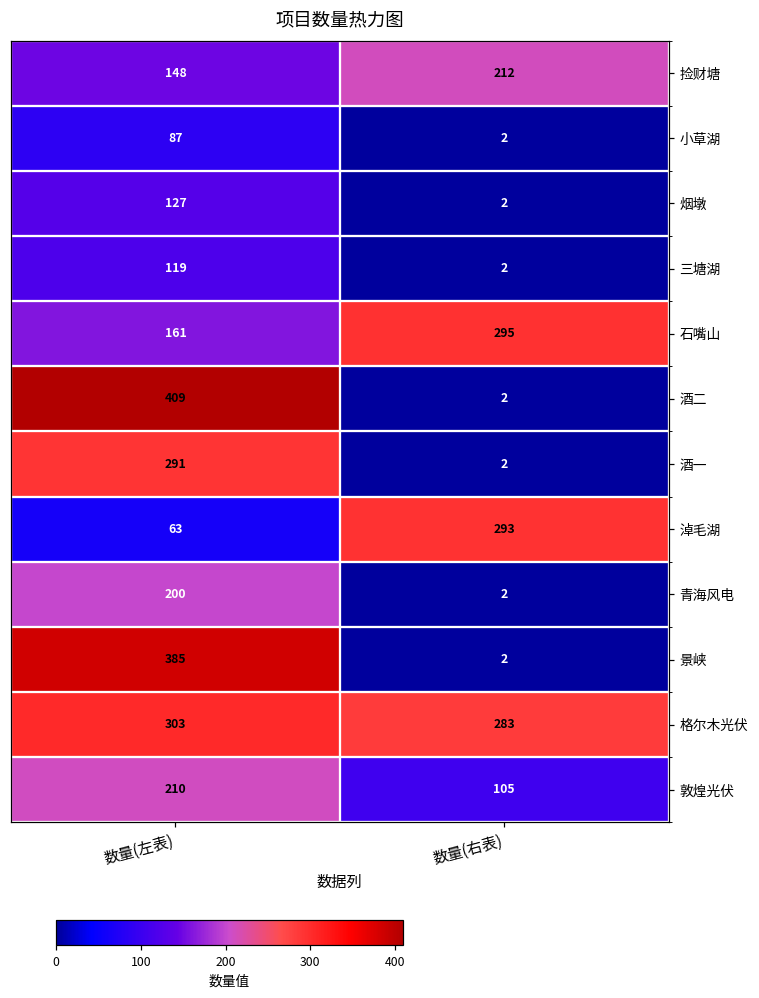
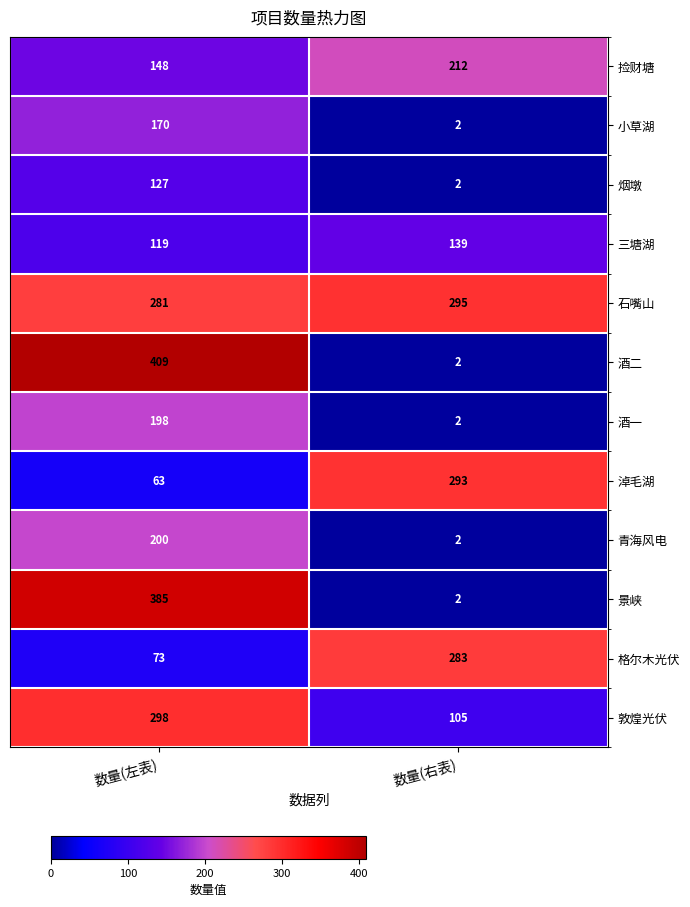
小草湖, 数量(左表): 87 -> 170
三塘湖, 数量(右表): 2 -> 139
石嘴山, 数量(左表): 161 -> 281
酒一, 数量(左表): 291 -> 198
格尔木光伏, 数量(左表): 303 -> 73
敦煌光伏, 数量(左表): 210 -> 298
